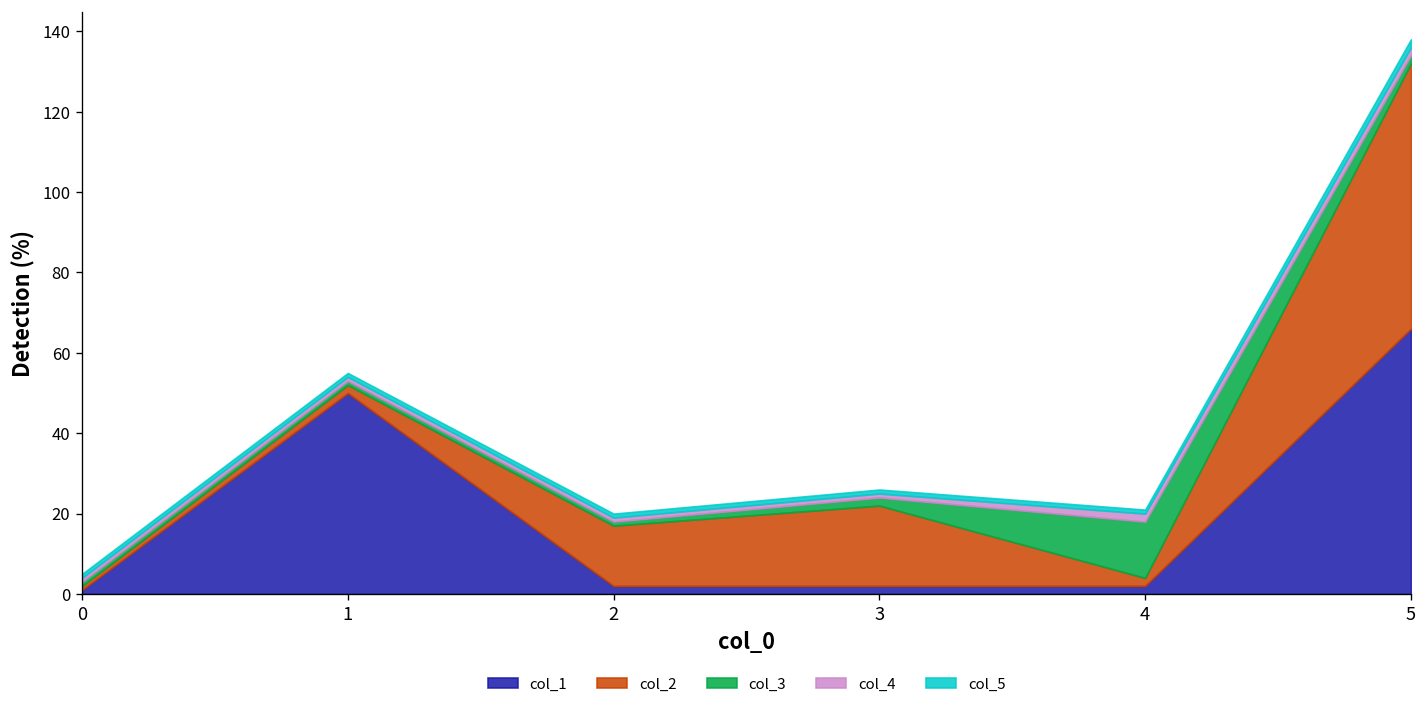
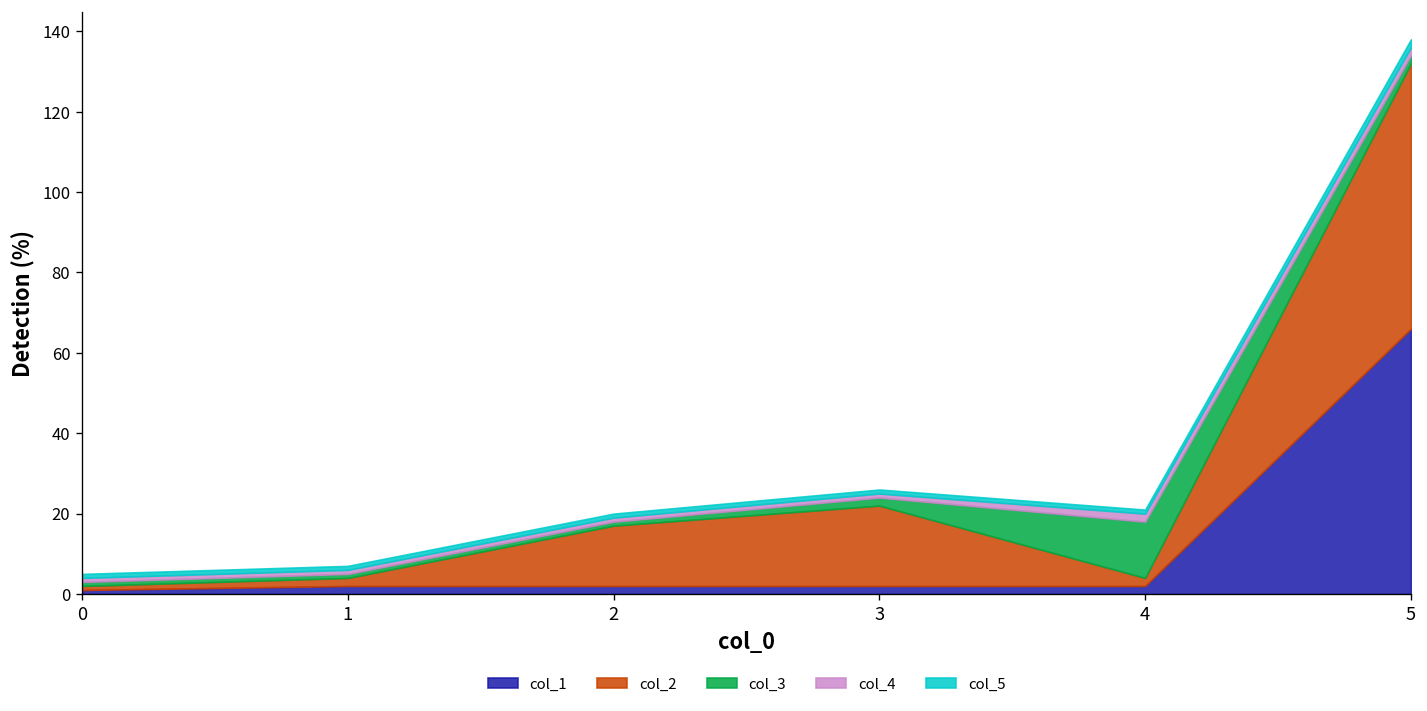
col_1, 1: 50 -> 2
